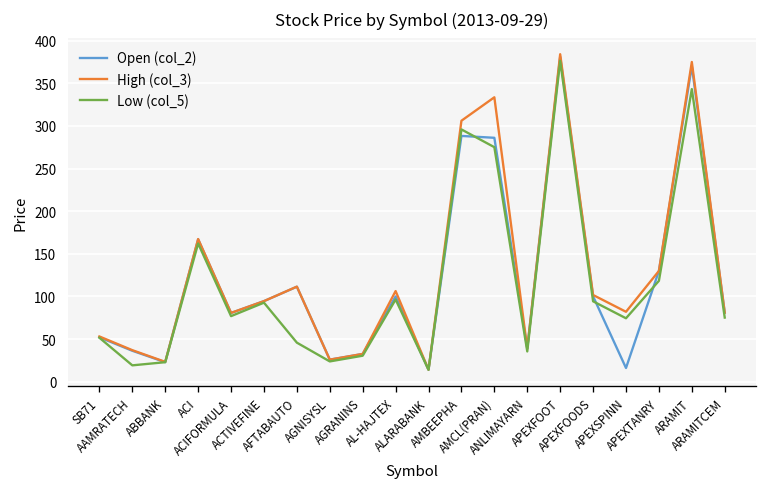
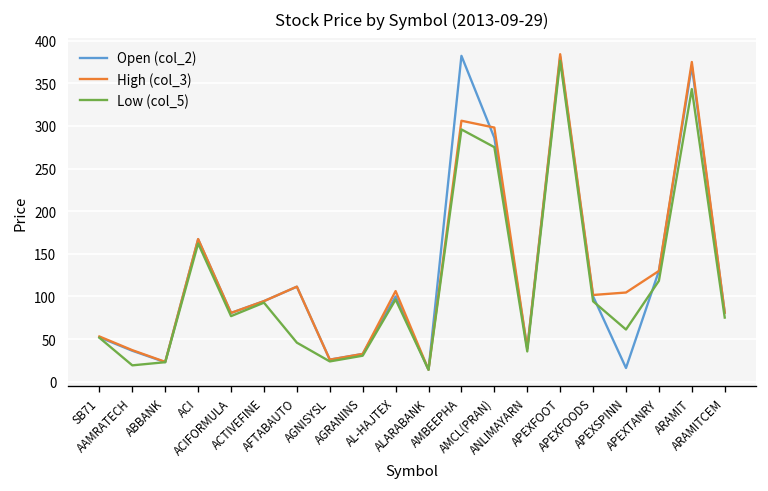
Open (col_2), AMBEEPHA: 290 -> 380
High (col_3), AMCL(PRAN): 330 -> 300
High (col_3), APEXSPINN: 80 -> 100
Low (col_5), APEXSPINN: 70 -> 60
